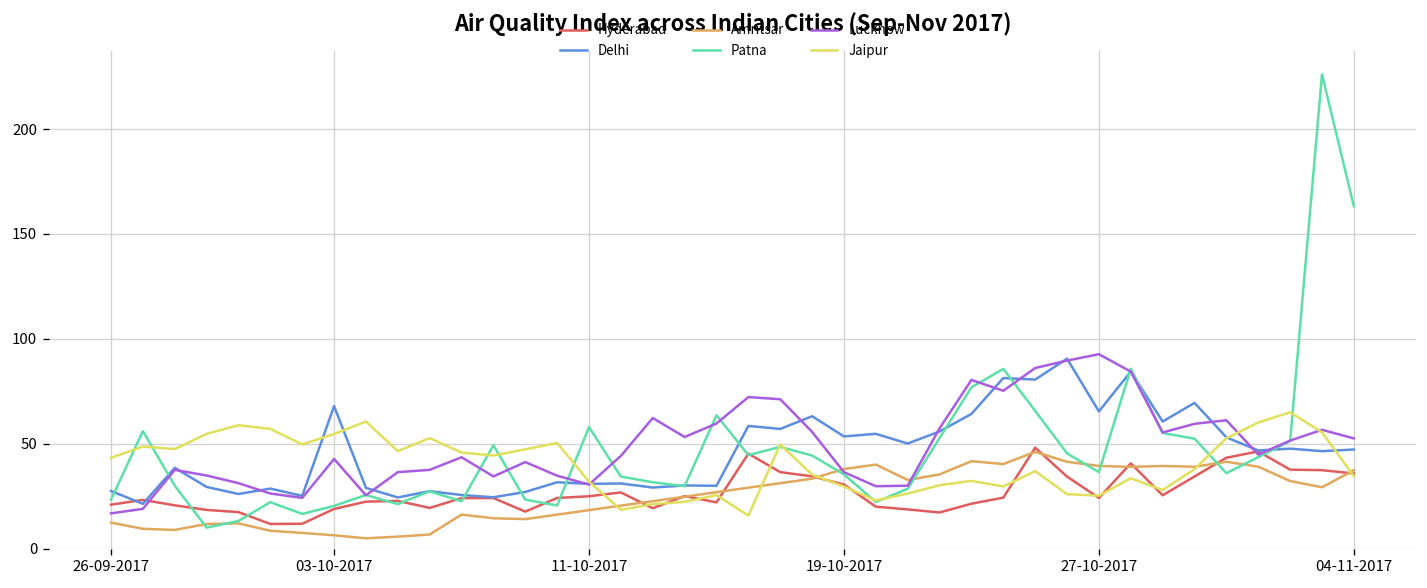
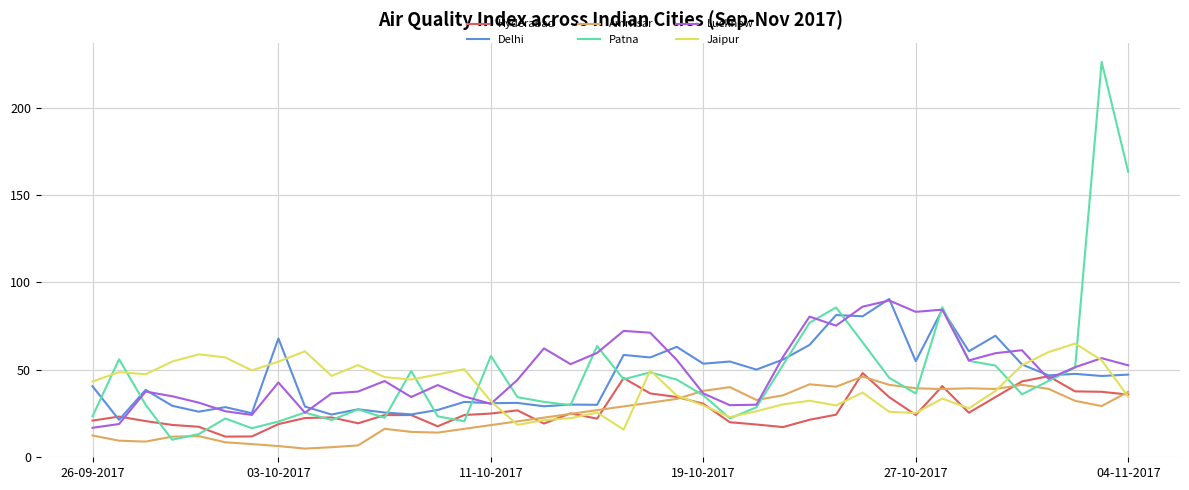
Delhi, 26-09-2017: 28 -> 41
Delhi, 27-10-2017: 65 -> 55
Lucknow, 27-10-2017: 93 -> 83
